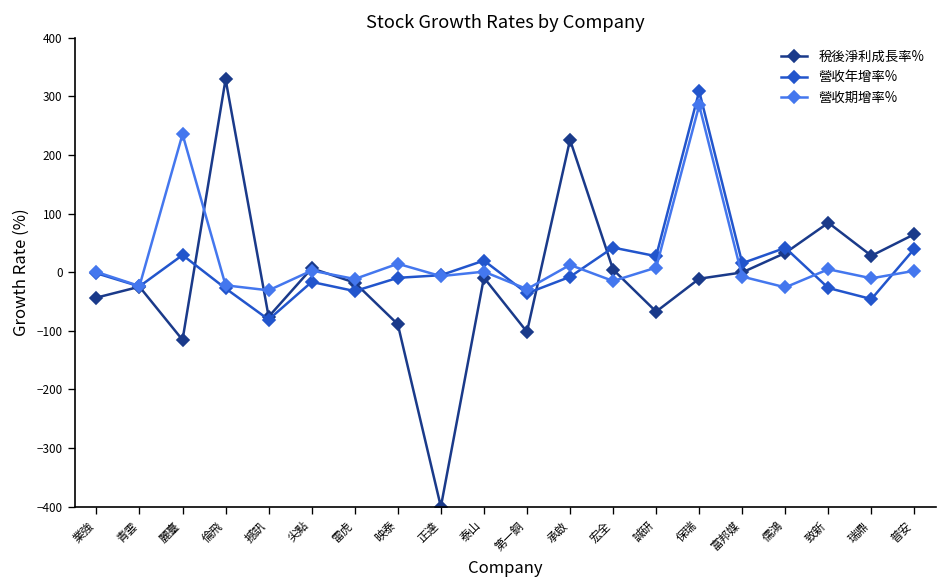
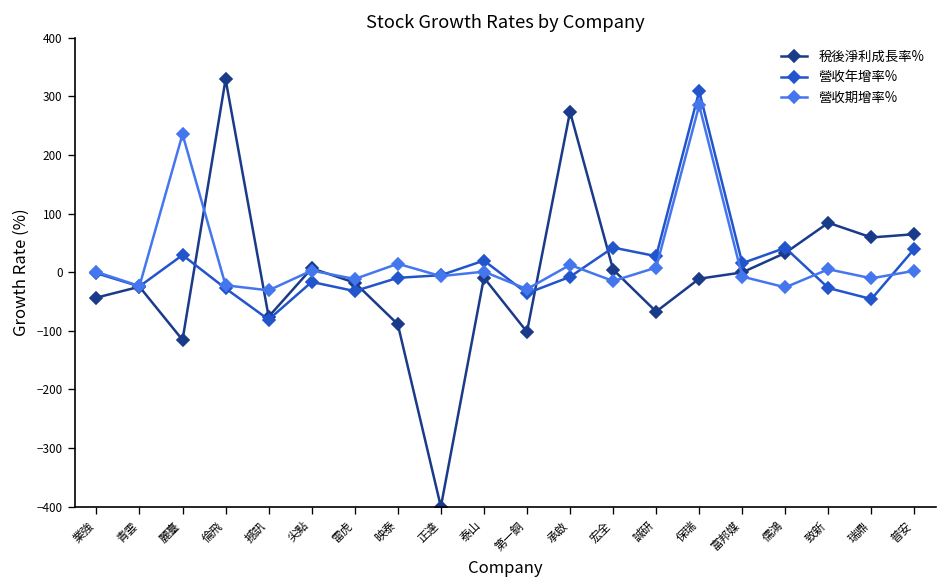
稅後淨利成長率%, 承啟: 230 -> 270
稅後淨利成長率%, 瑞鼎: 30 -> 60
